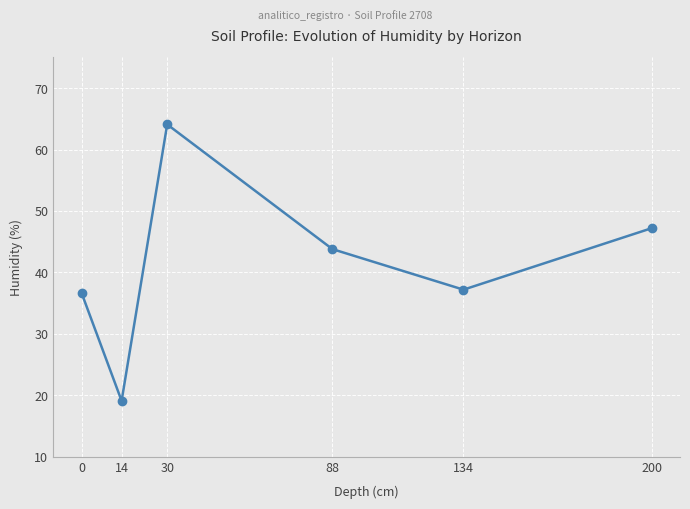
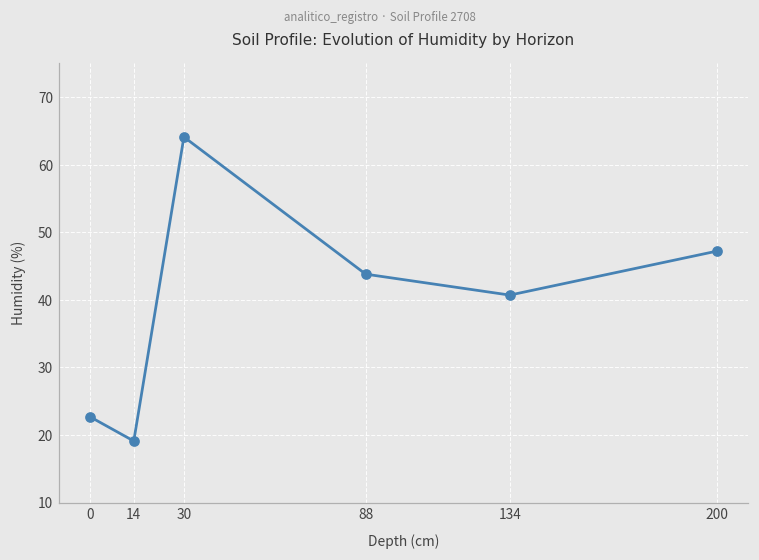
0: 37 -> 23
134: 37 -> 41
